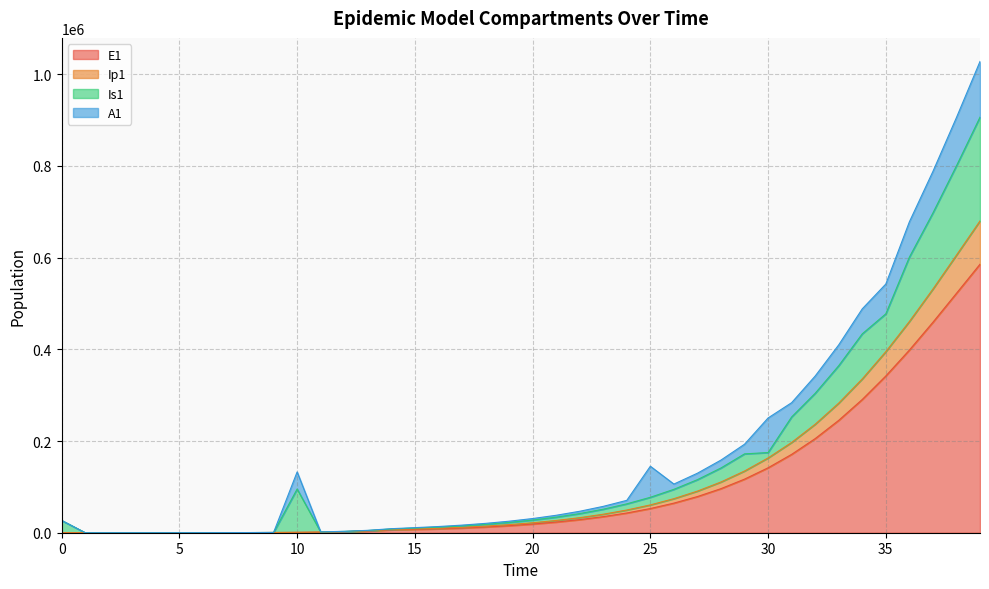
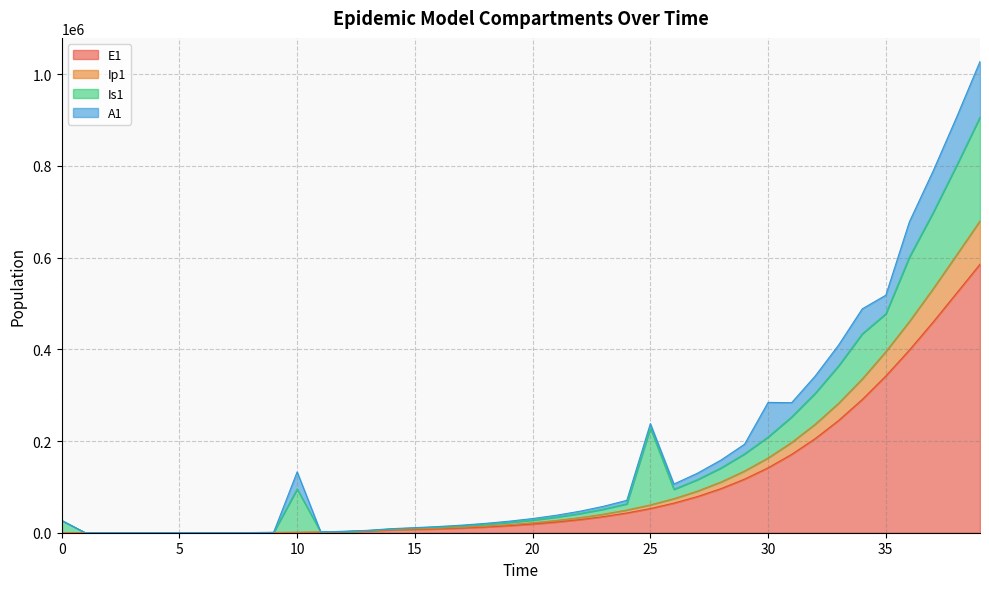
Is1, 25: 20000 -> 170000
A1, 25: 70000 -> 10000
Is1, 30: 10000 -> 50000
A1, 35: 70000 -> 40000
